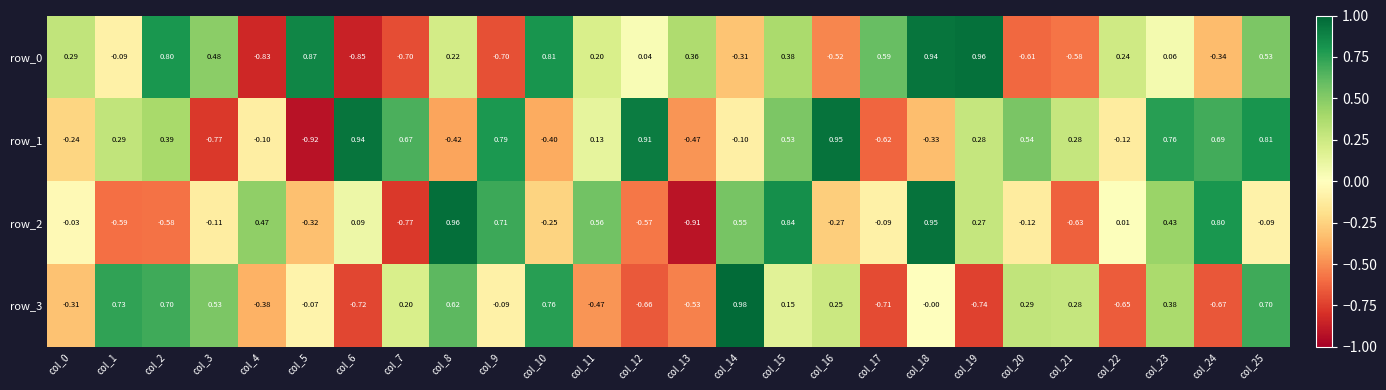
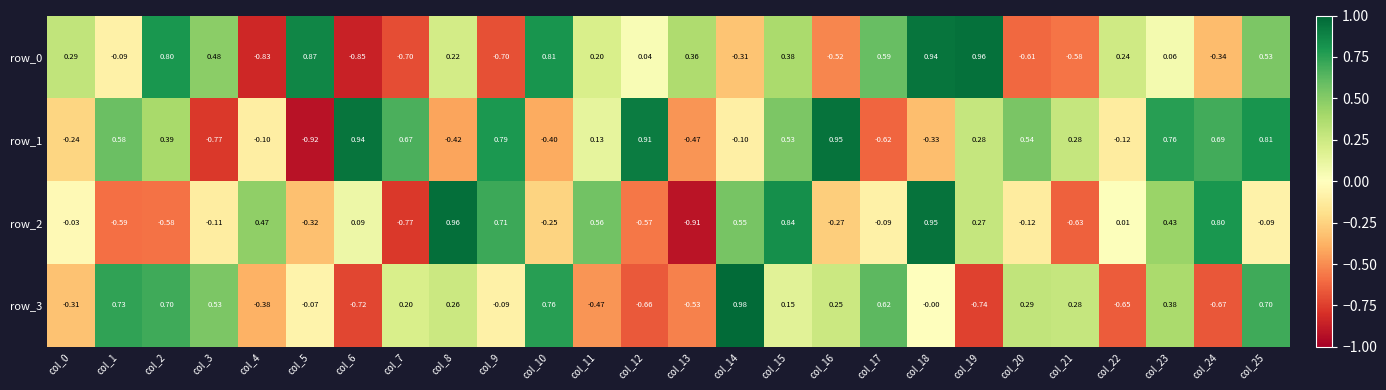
row_1, col_1: 0.29 -> 0.58
row_3, col_8: 0.62 -> 0.26
row_3, col_17: -0.71 -> 0.62
